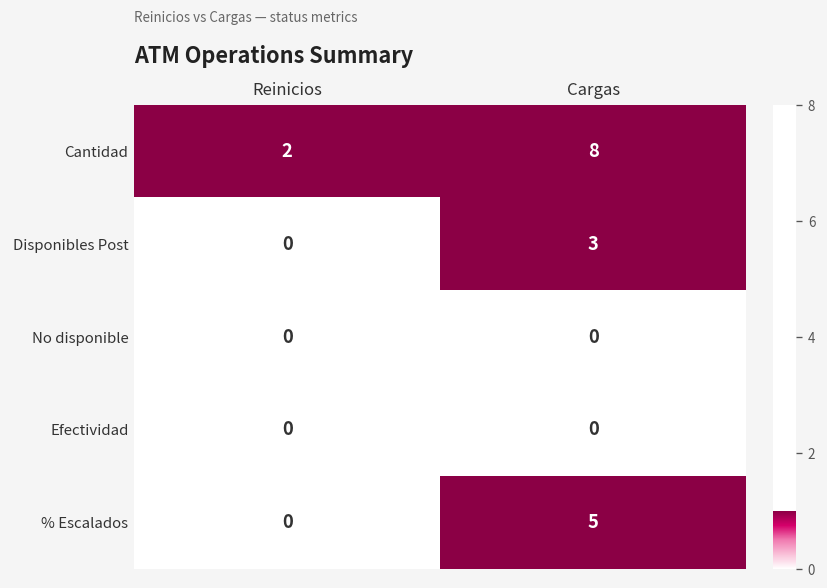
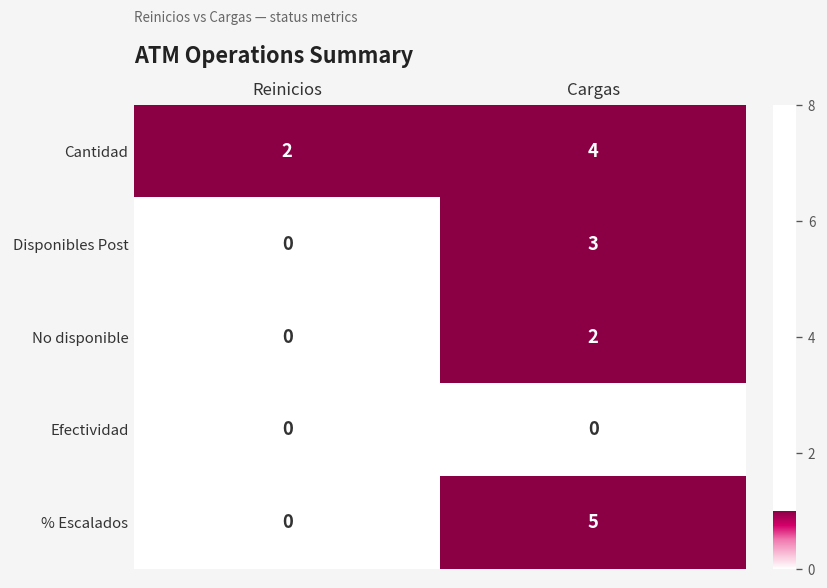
Cantidad, Cargas: 8 -> 4
No disponible, Cargas: 0 -> 2
